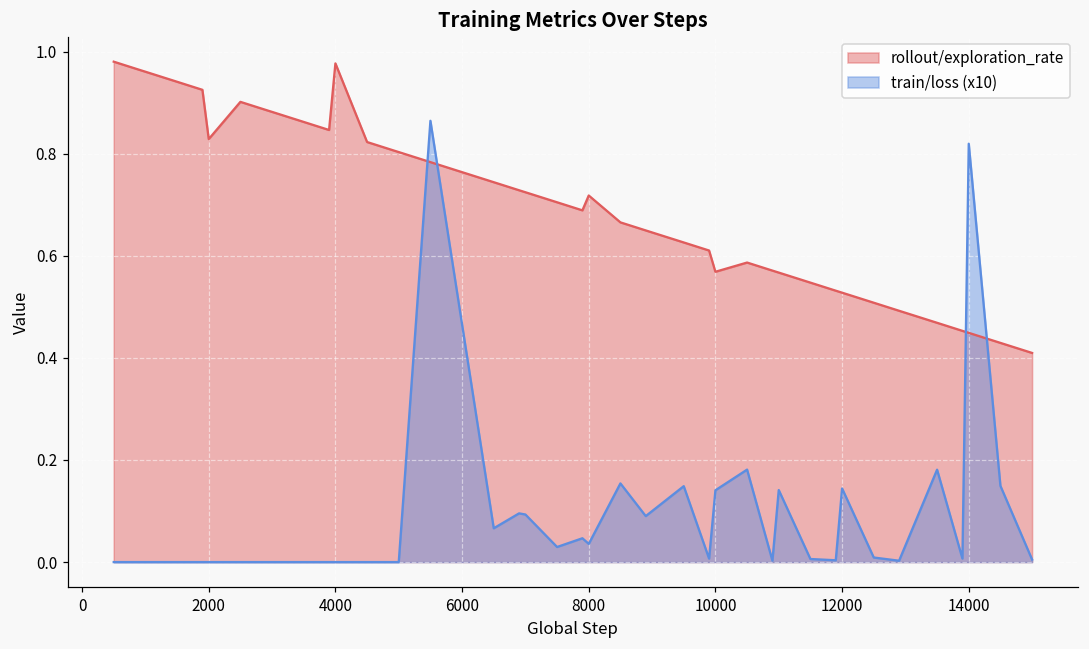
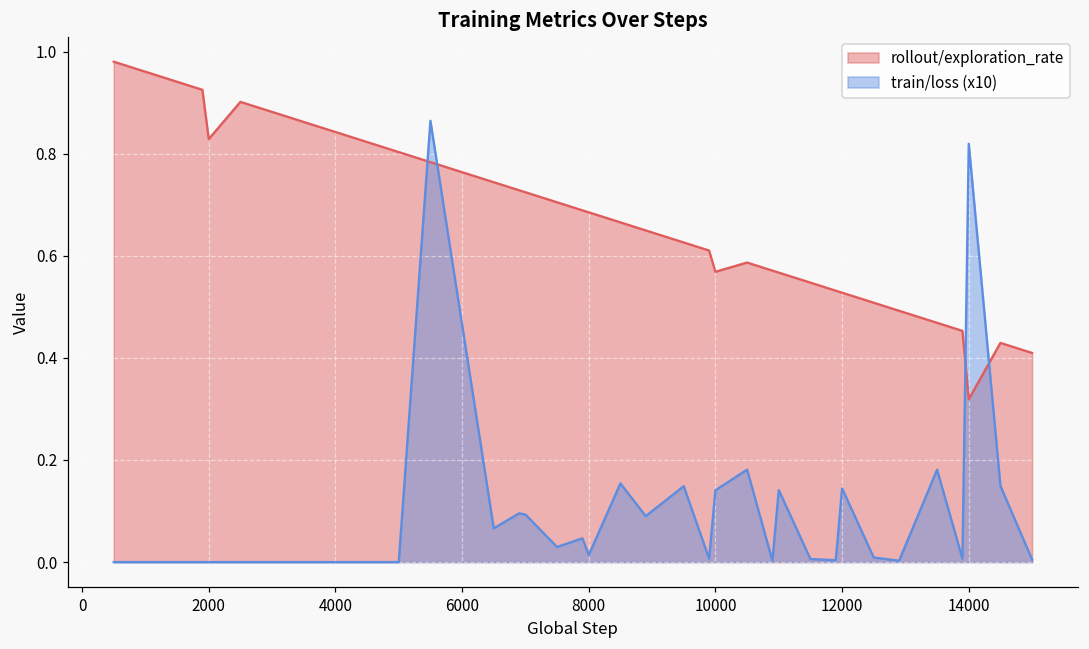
rollout/exploration_rate, 4000: 0.98 -> 0.84
rollout/exploration_rate, 8000: 0.72 -> 0.69
train/loss (x10), 8000: 0.04 -> 0.01
rollout/exploration_rate, 14000: 0.45 -> 0.32
